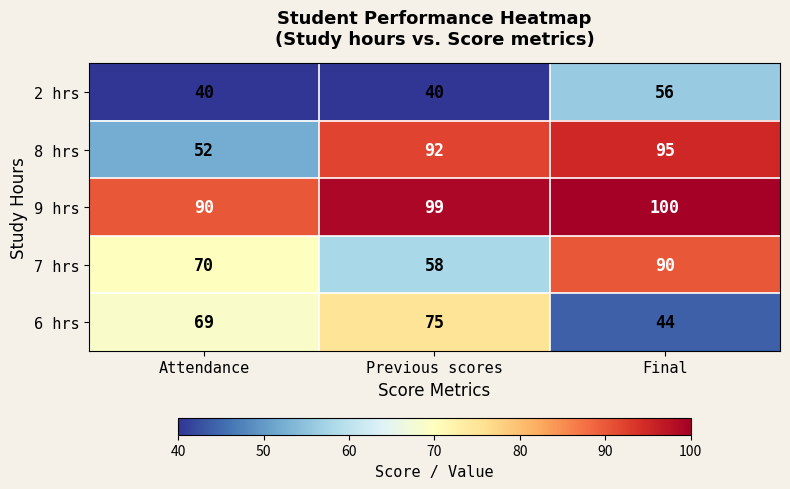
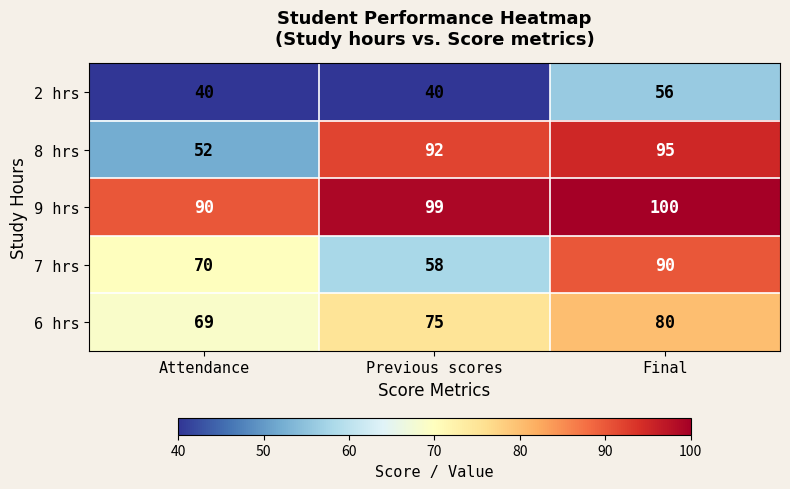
6 hrs, Final: 44 -> 80
